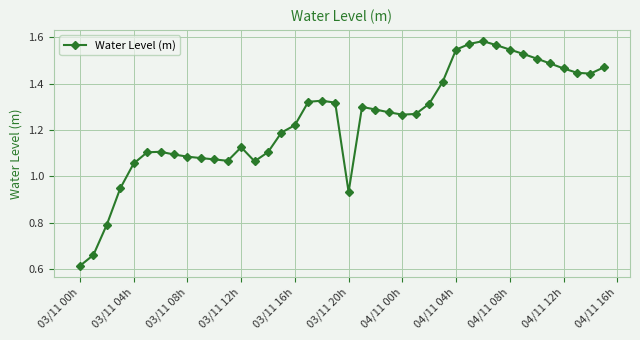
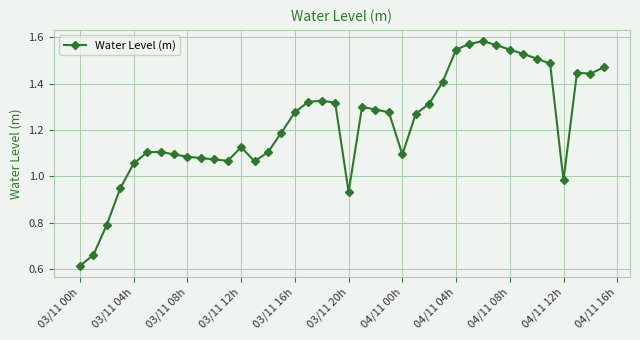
03/11 16h: 1.22 -> 1.28
04/11 00h: 1.27 -> 1.09
04/11 12h: 1.47 -> 0.98
